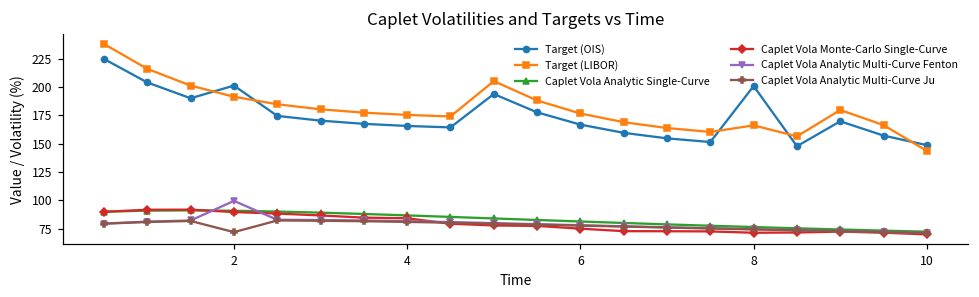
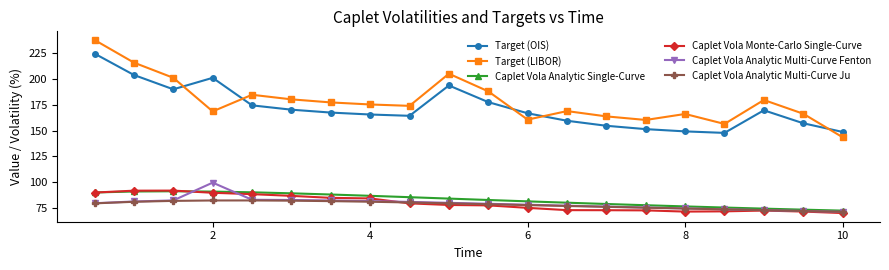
Target (LIBOR), 2: 192 -> 169
Caplet Vola Analytic Multi-Curve Ju, 2: 72 -> 82
Target (LIBOR), 6: 177 -> 161
Target (OIS), 8: 201 -> 149
